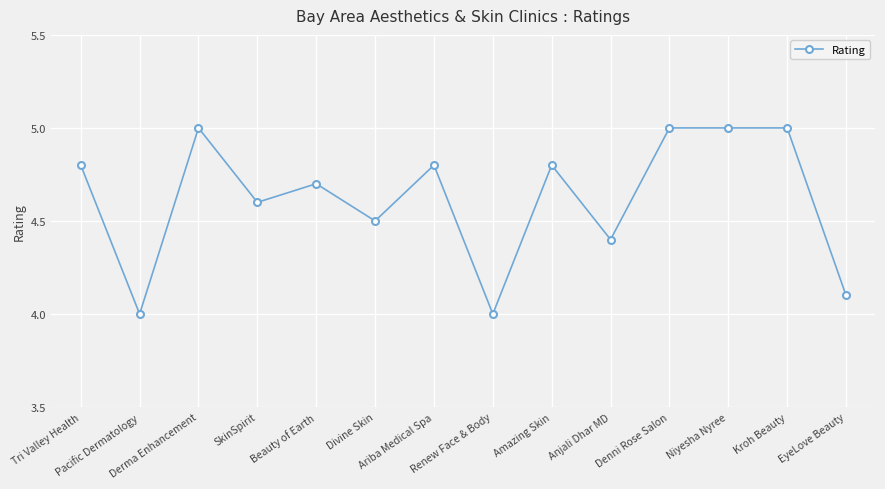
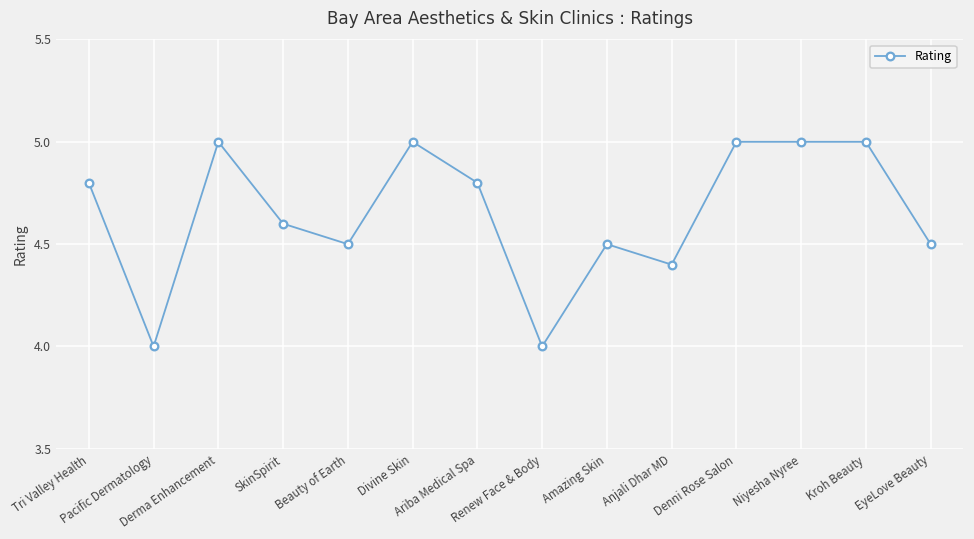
Beauty of Earth: 4.7 -> 4.5
Divine Skin: 4.5 -> 5.0
Amazing Skin: 4.8 -> 4.5
EyeLove Beauty: 4.1 -> 4.5
